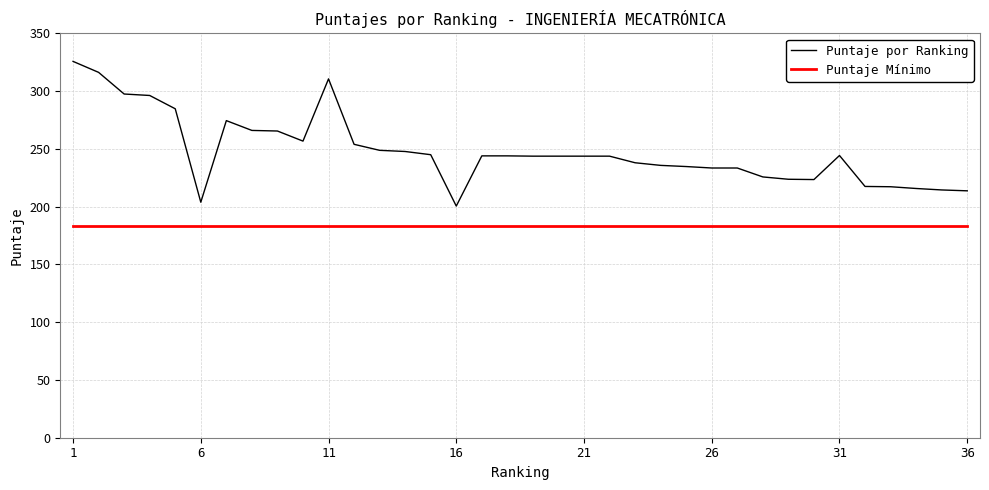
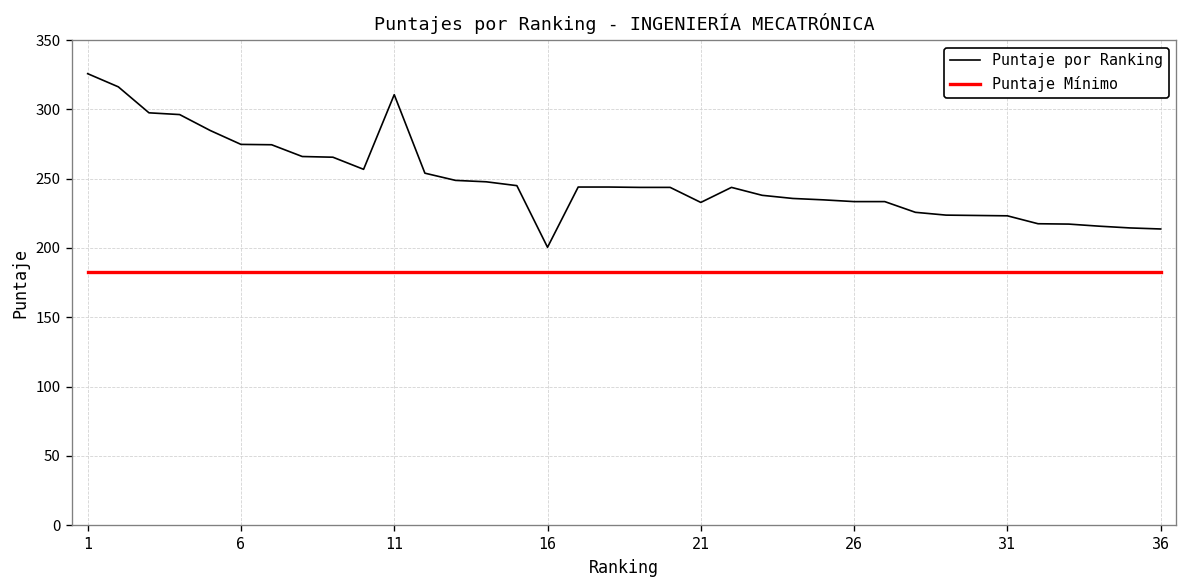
Puntaje por Ranking, 6: 204 -> 275
Puntaje por Ranking, 21: 244 -> 233
Puntaje por Ranking, 31: 244 -> 223
